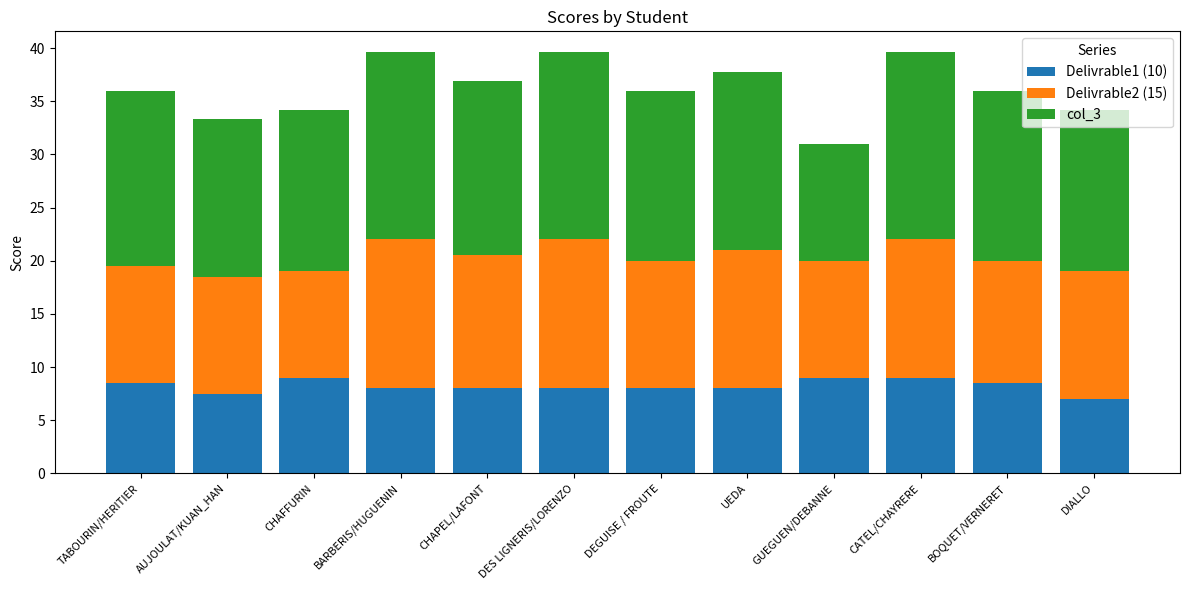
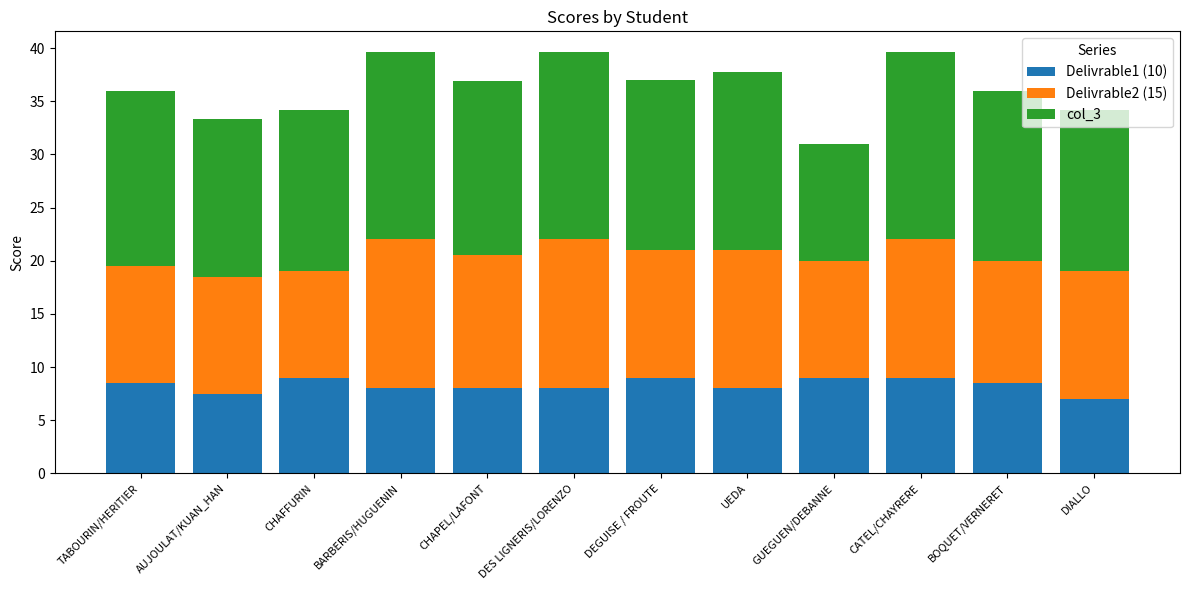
Delivrable1 (10), DEGUISE / FROUTE: 8 -> 9
